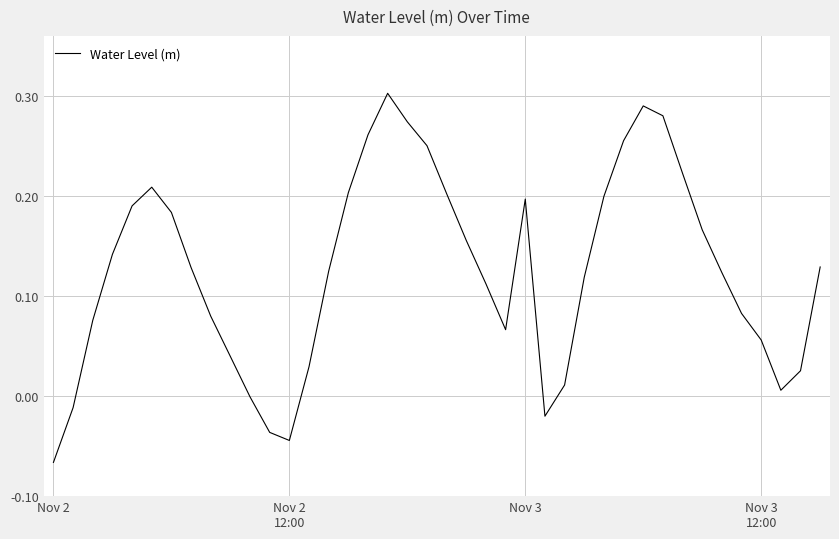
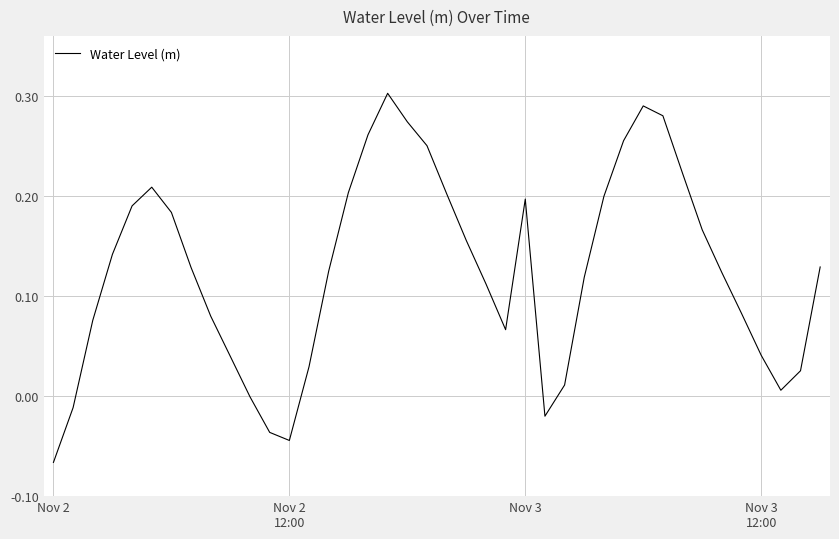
Nov 3 12:00: 0.056 -> 0.041
